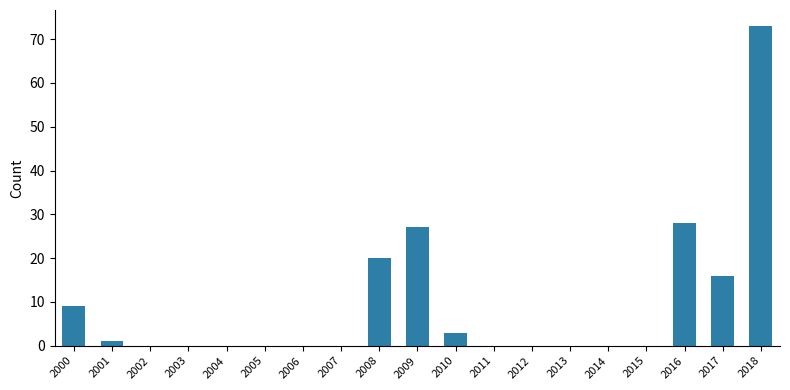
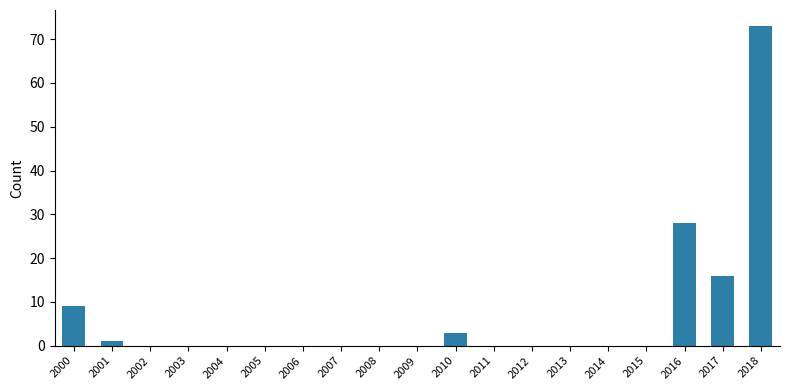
2008: 20 -> 0
2009: 27 -> 0
